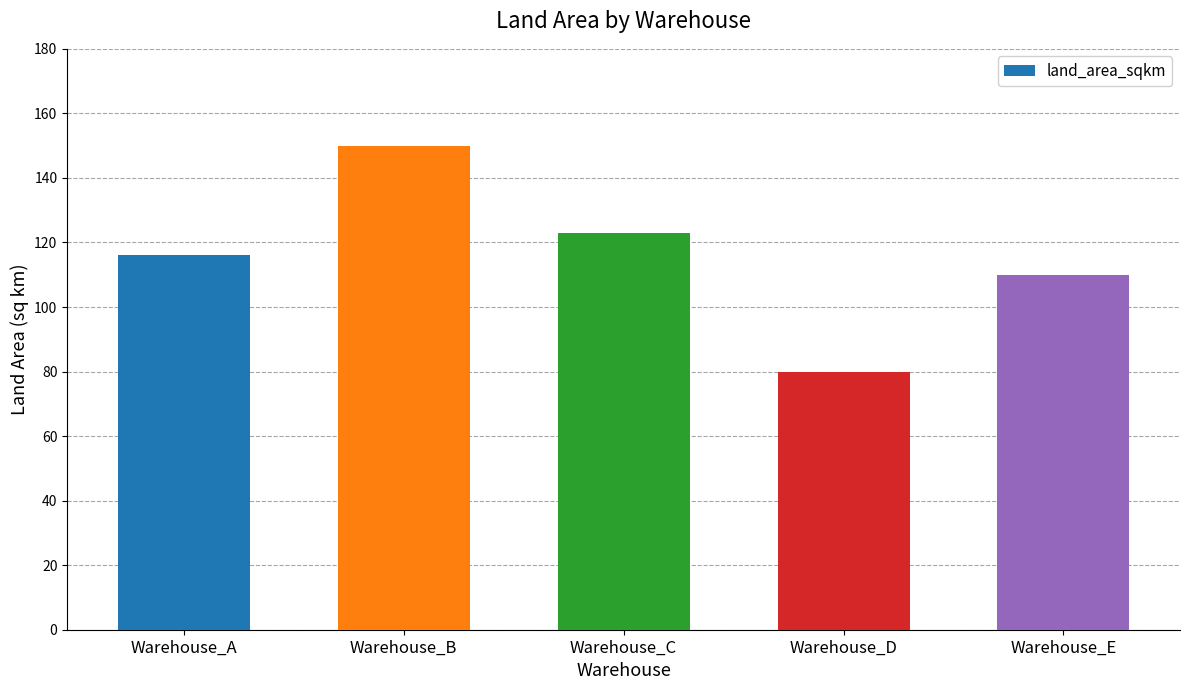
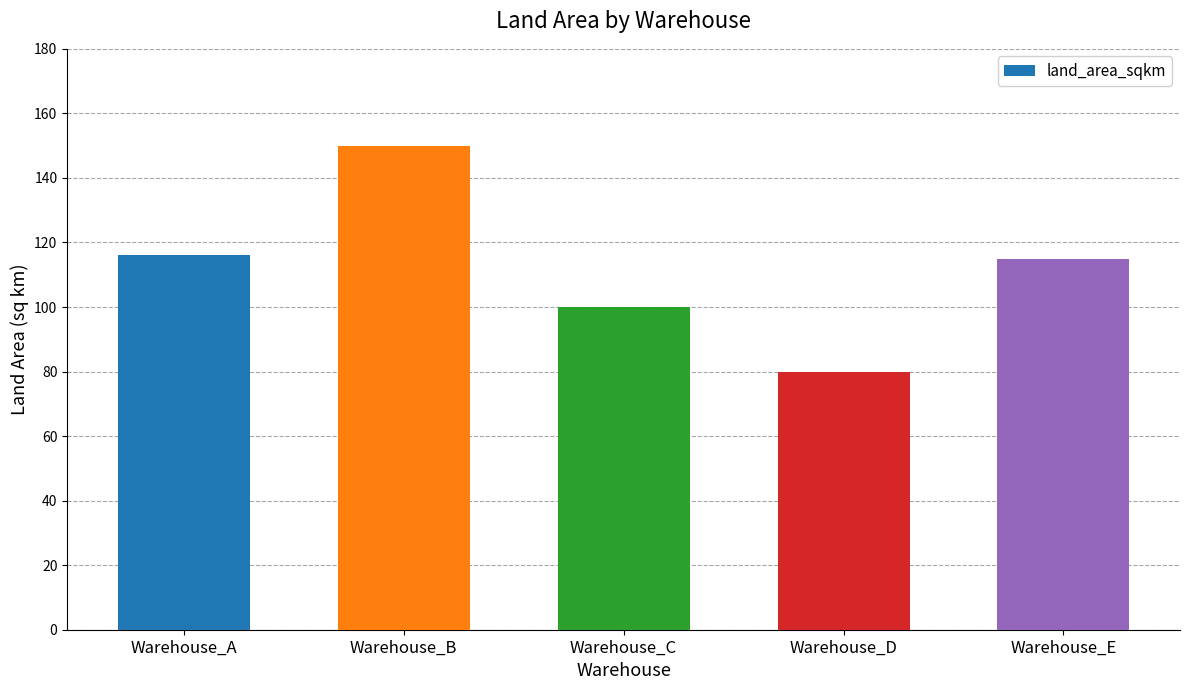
Warehouse_C: 123 -> 100
Warehouse_E: 110 -> 115
